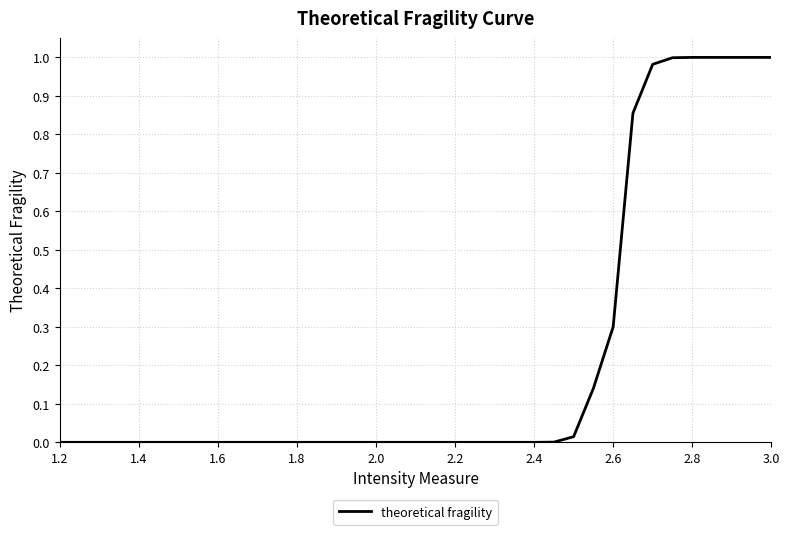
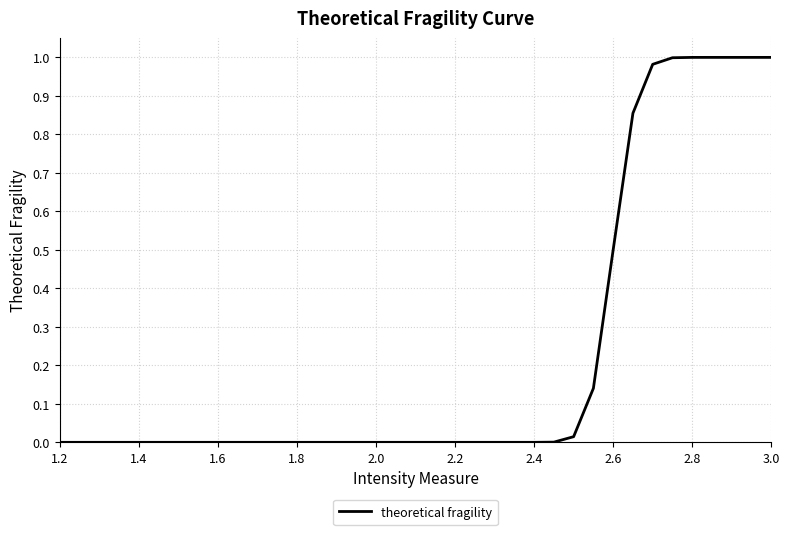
2.6: 0.3 -> 0.5
